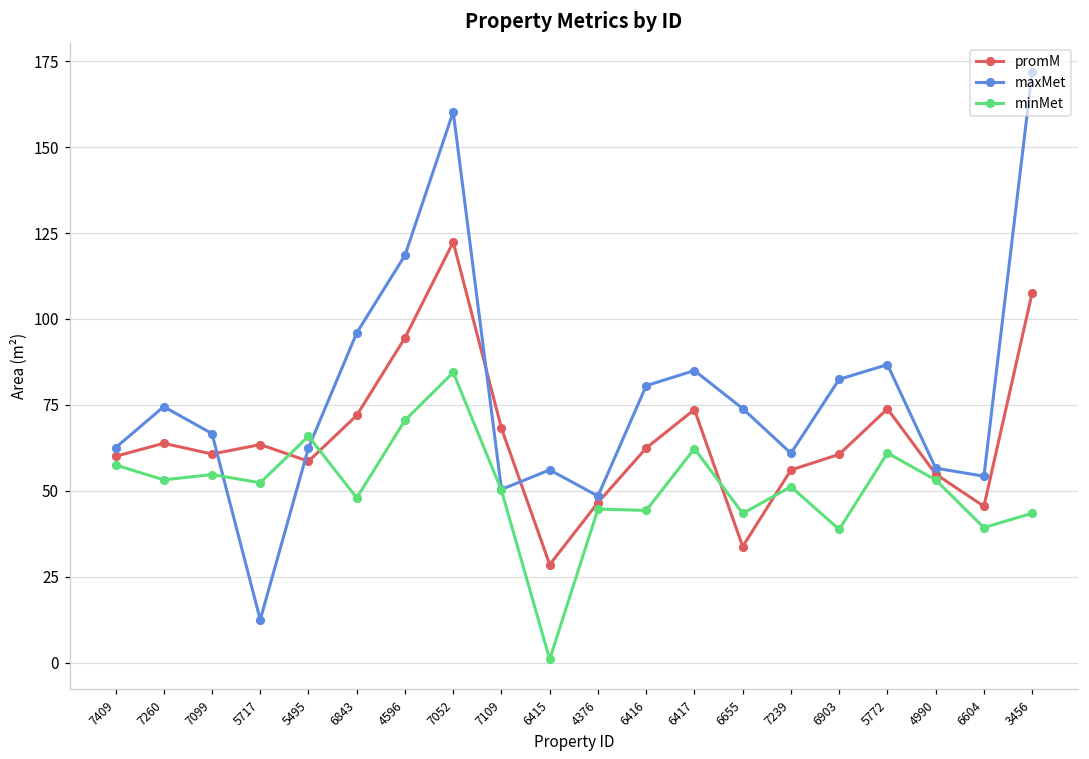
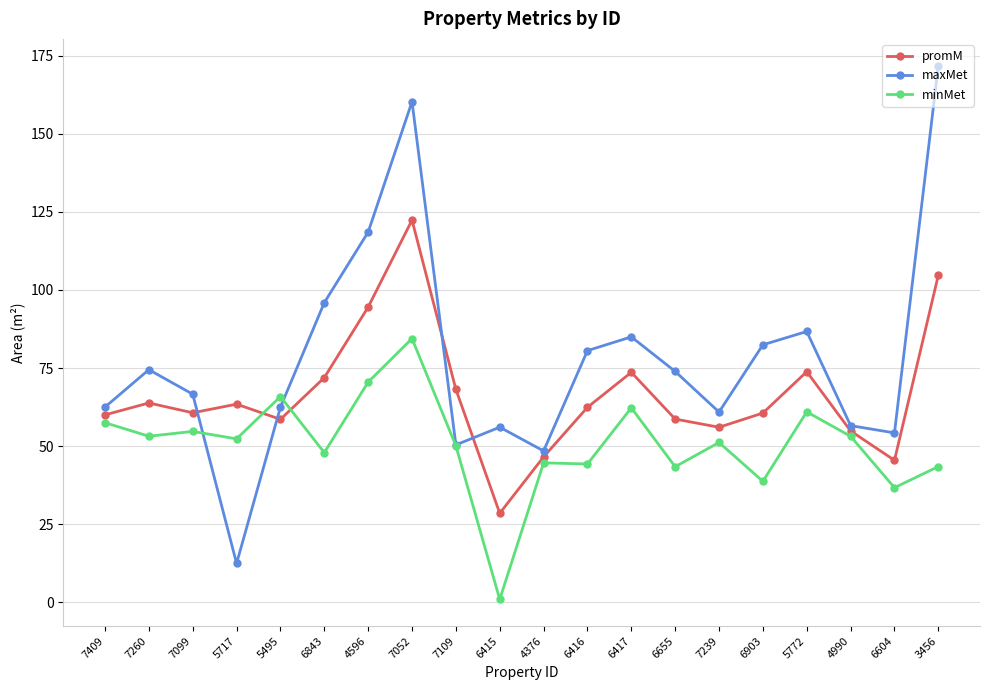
promM, 6655: 34 -> 59
minMet, 6604: 39 -> 37
promM, 3456: 108 -> 105
